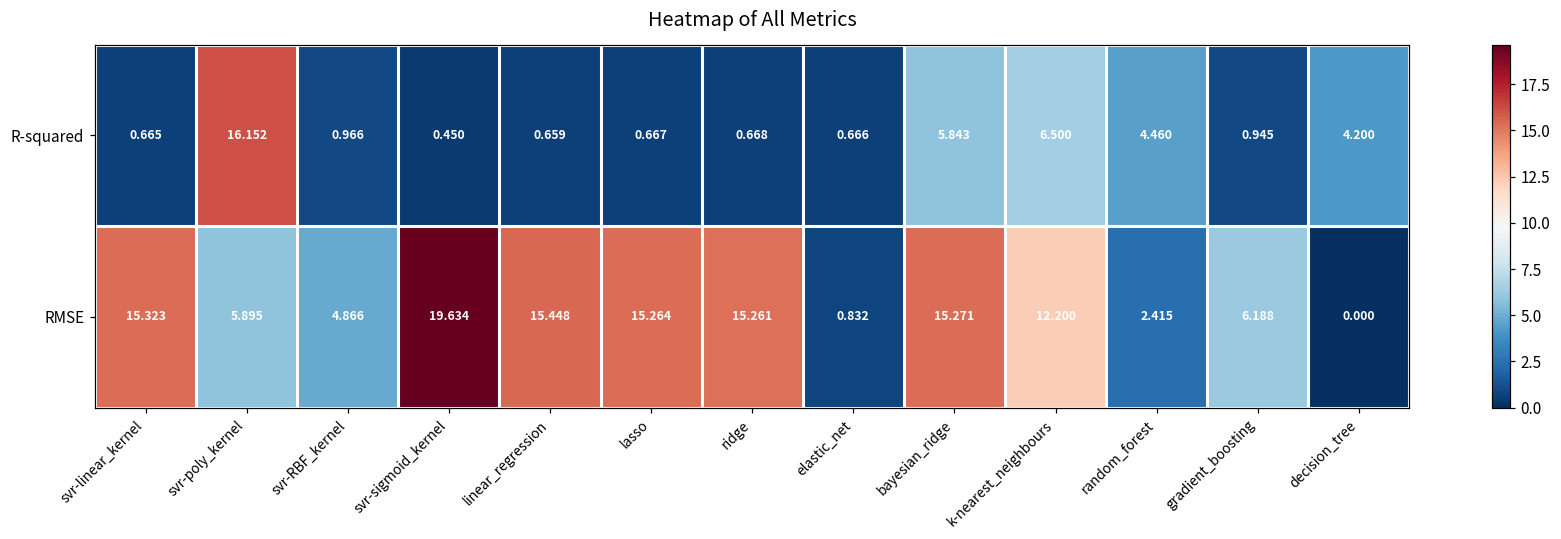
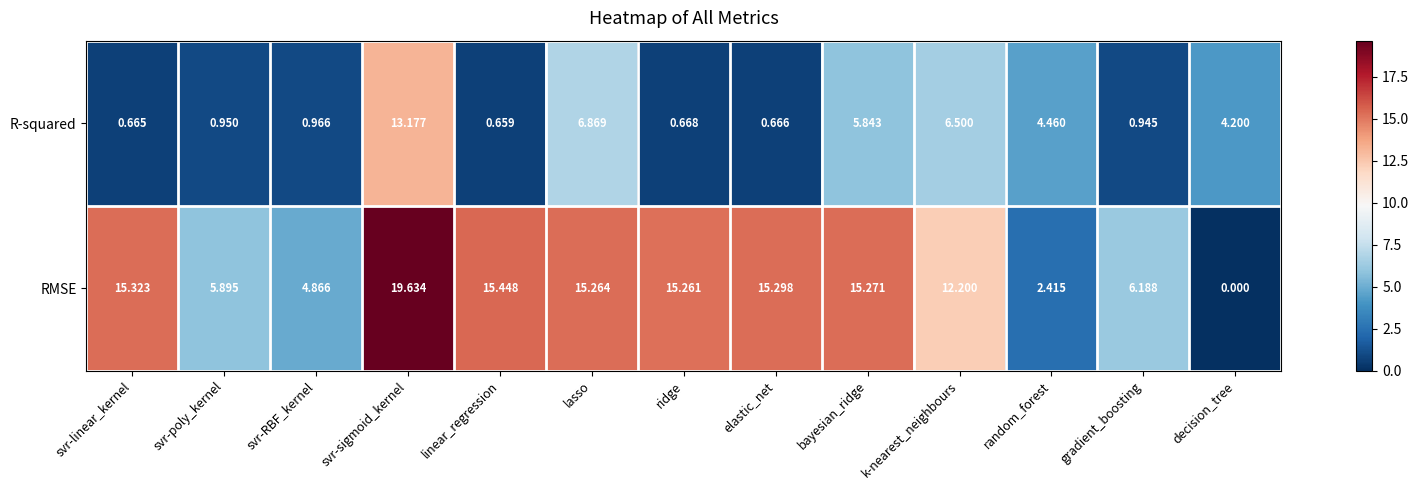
R-squared, svr-poly_kernel: 16.152 -> 0.950
R-squared, svr-sigmoid_kernel: 0.450 -> 13.177
R-squared, lasso: 0.667 -> 6.869
RMSE, elastic_net: 0.832 -> 15.298
